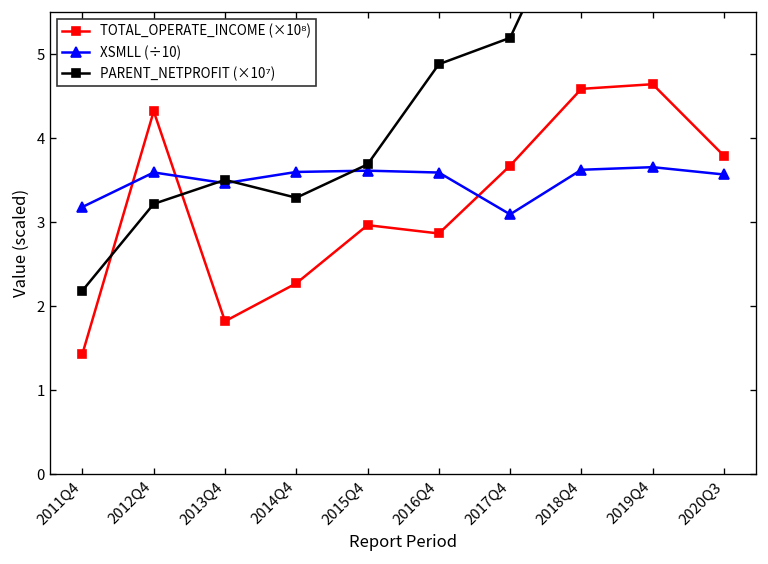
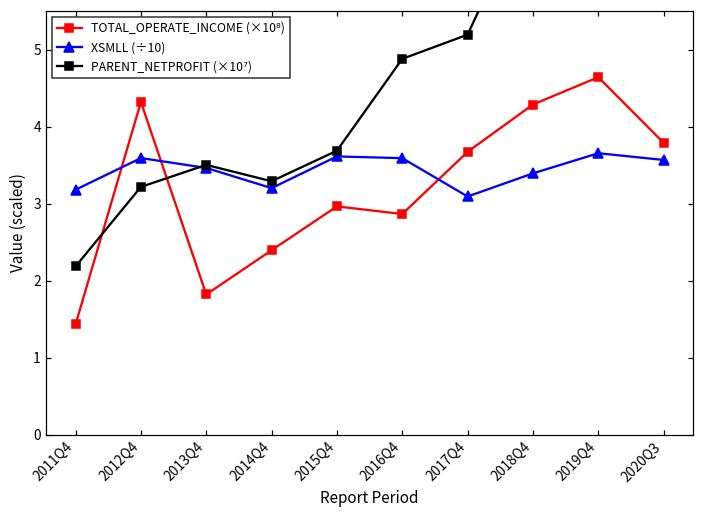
TOTAL_OPERATE_INCOME (×10⁸), 2014Q4: 2.3 -> 2.4
XSMLL (÷10), 2014Q4: 3.6 -> 3.2
TOTAL_OPERATE_INCOME (×10⁸), 2018Q4: 4.6 -> 4.3
XSMLL (÷10), 2018Q4: 3.6 -> 3.4
